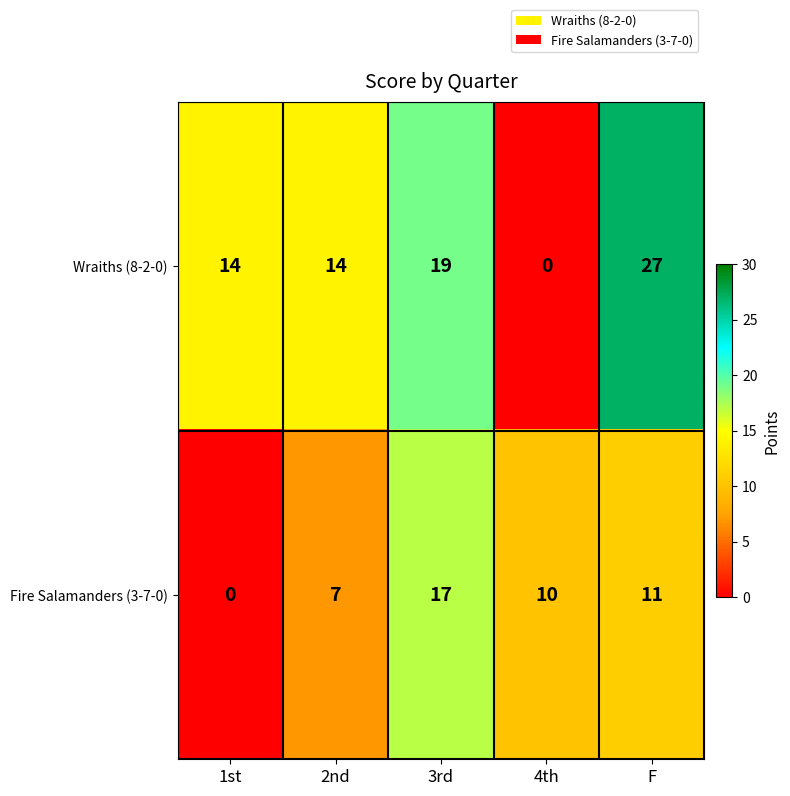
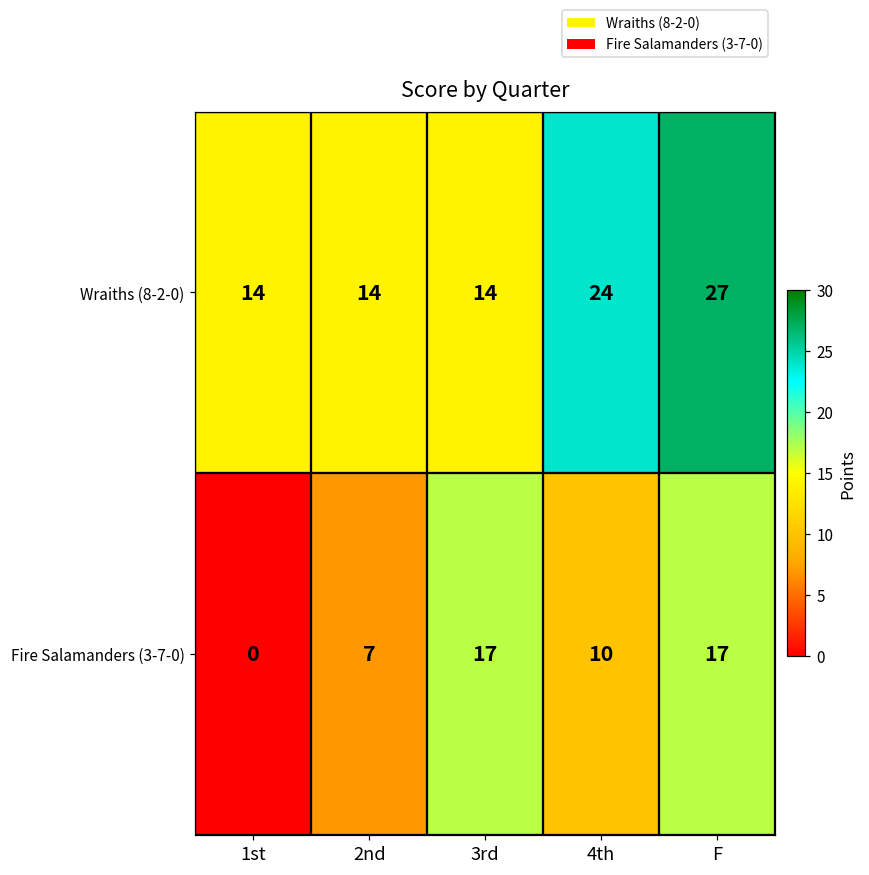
Wraiths (8-2-0), 3rd: 19 -> 14
Wraiths (8-2-0), 4th: 0 -> 24
Fire Salamanders (3-7-0), F: 11 -> 17
